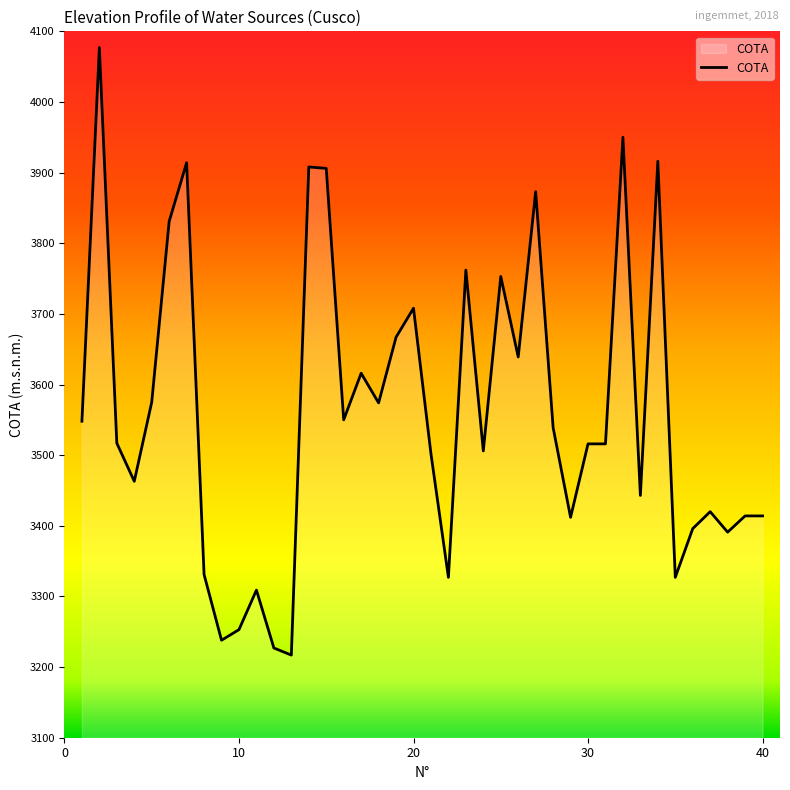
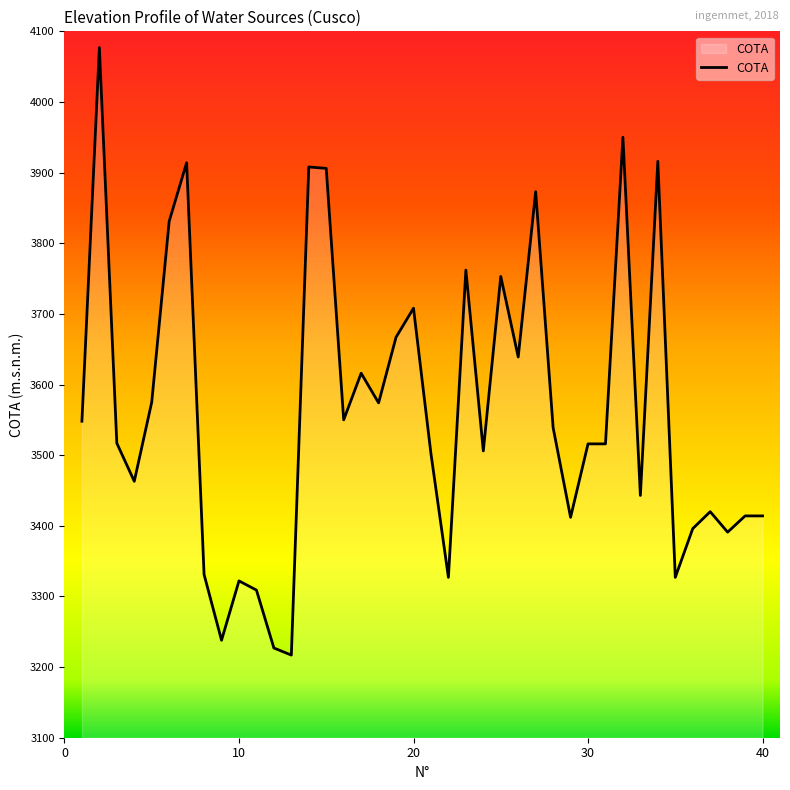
10: 3250 -> 3320
